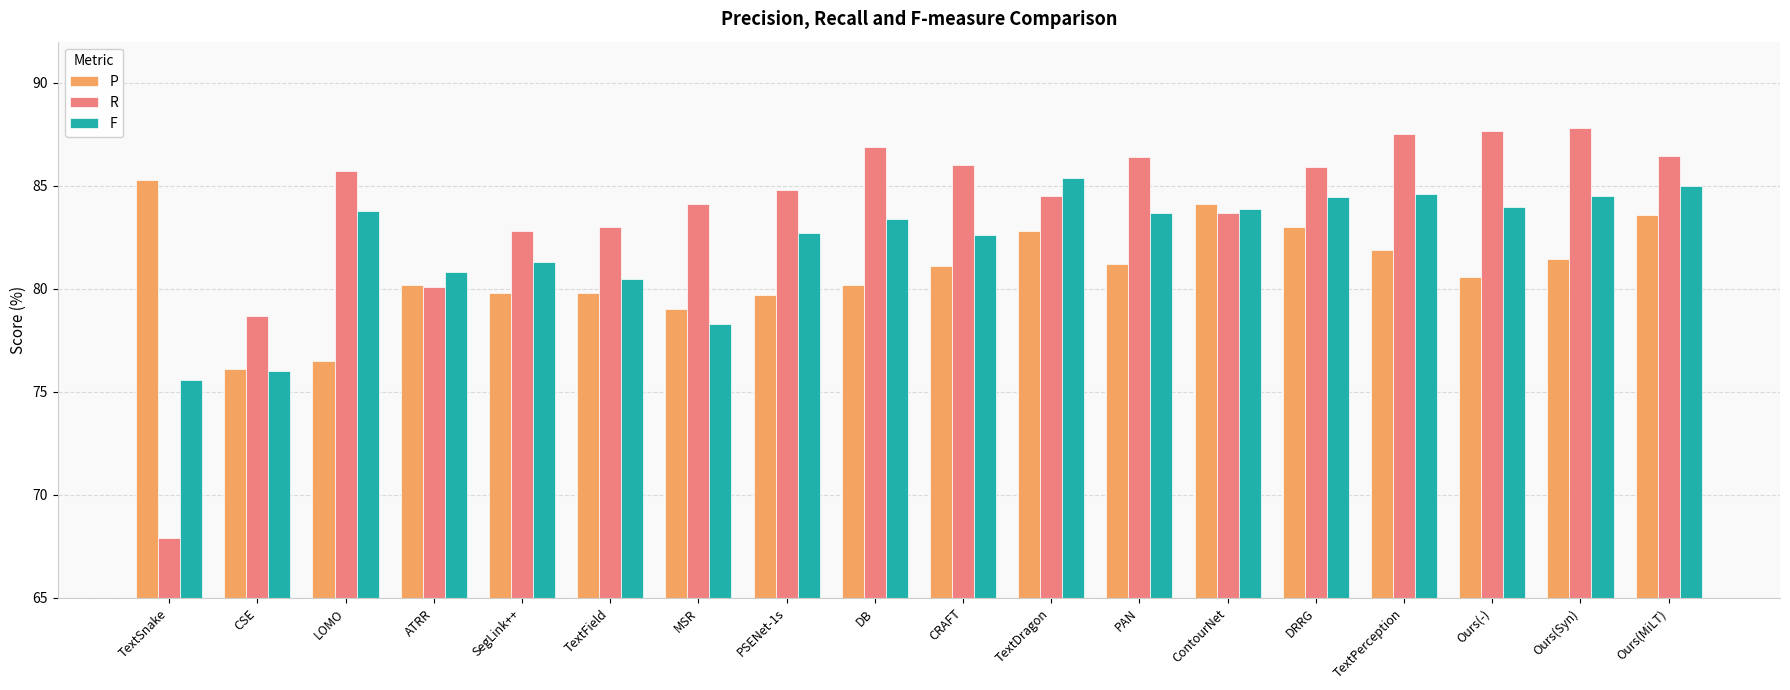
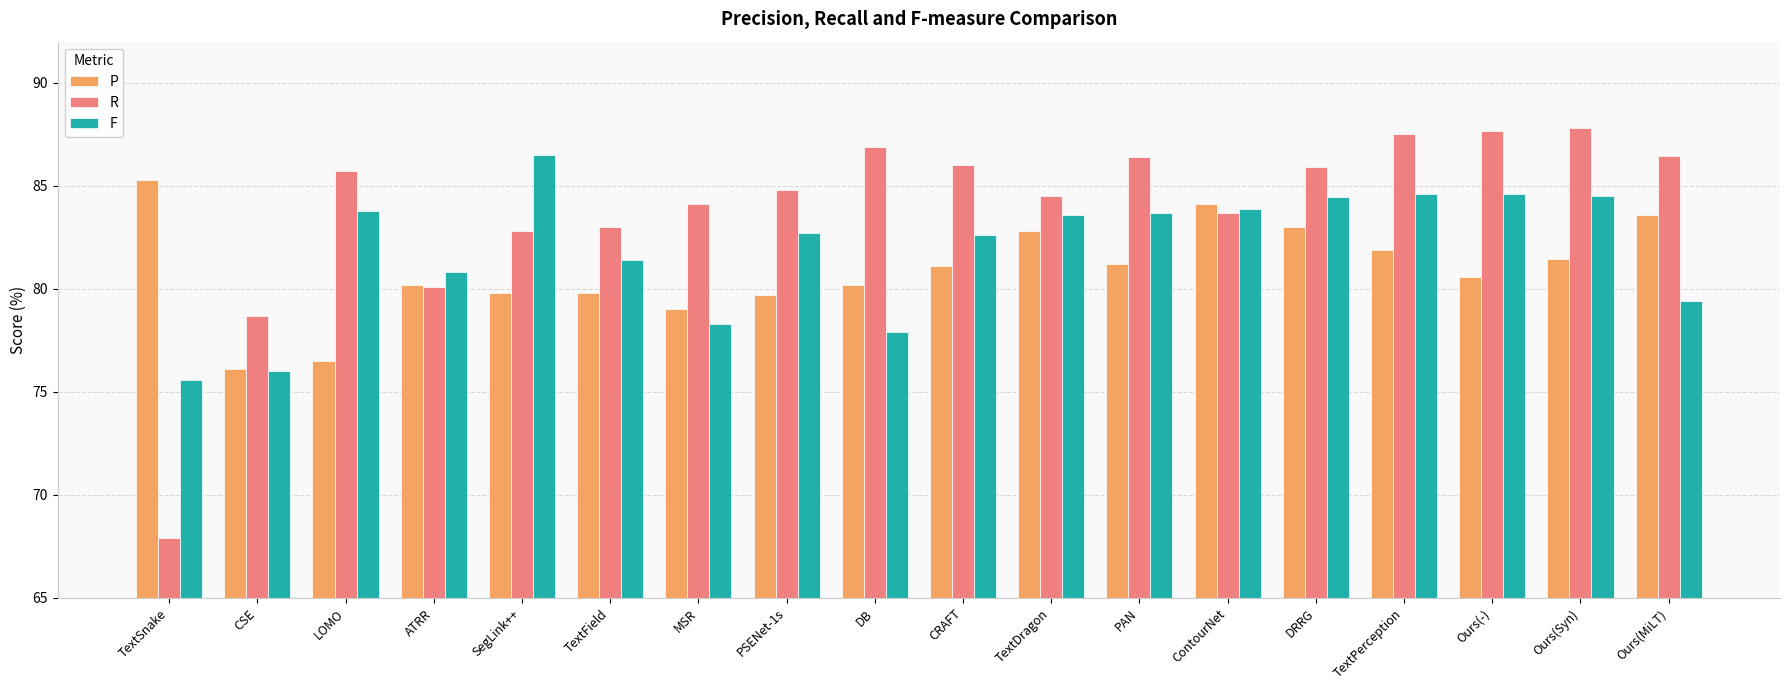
F, SegLink++: 81.3 -> 86.5
F, TextField: 80.5 -> 81.4
F, DB: 83.4 -> 77.9
F, TextDragon: 85.4 -> 83.6
F, Ours(-): 84.0 -> 84.6
F, Ours(MiLT): 85.0 -> 79.4
